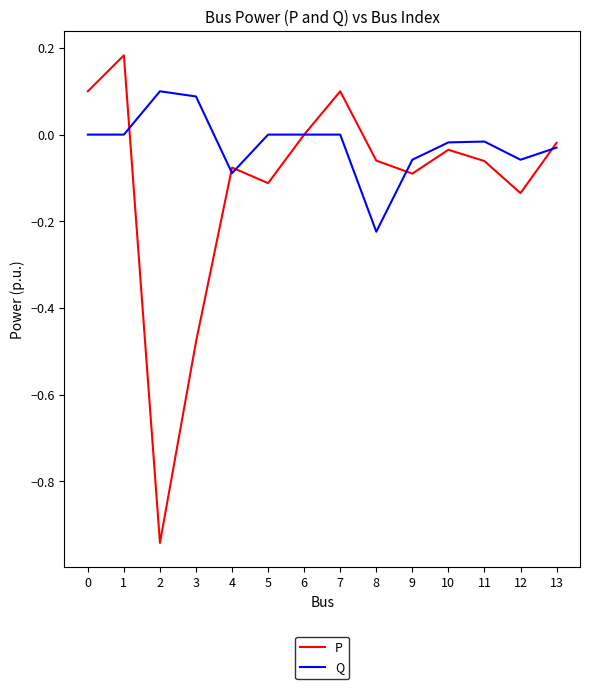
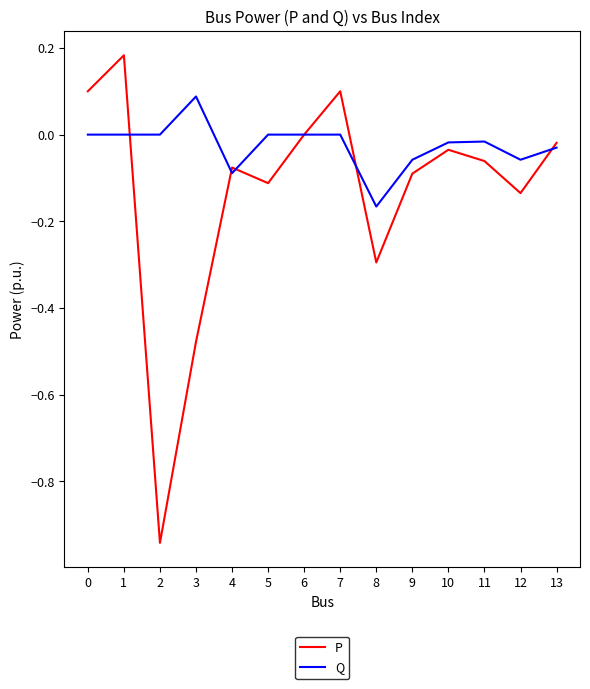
Q, 2: 0.1 -> 0.0
P, 8: -0.06 -> -0.30
Q, 8: -0.22 -> -0.17
